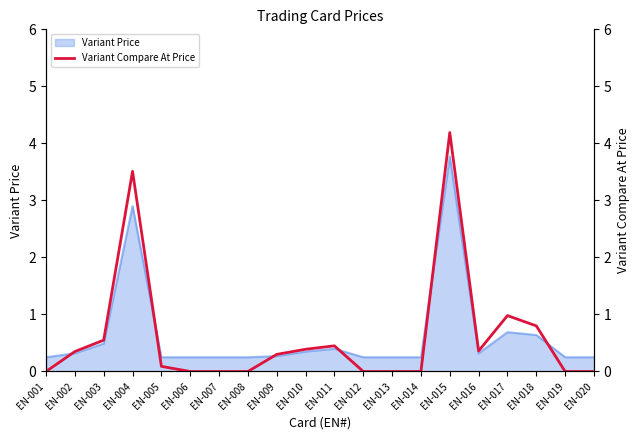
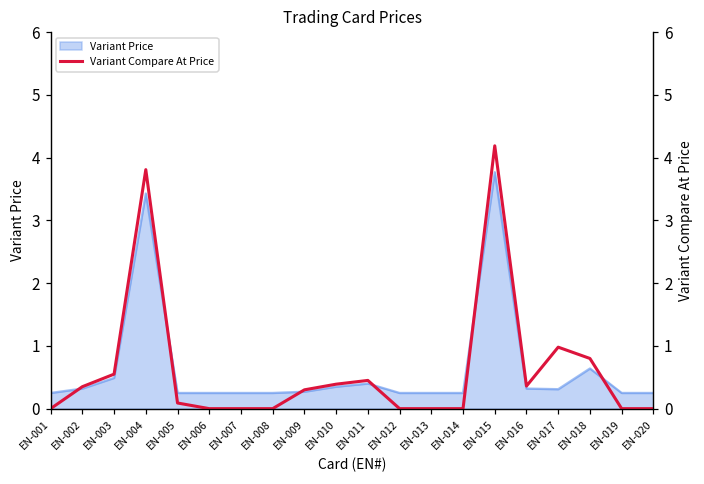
Variant Price, EN-004: 2.9 -> 3.4
Variant Price, EN-017: 0.7 -> 0.3
Variant Compare At Price, EN-004: 3.5 -> 3.8
